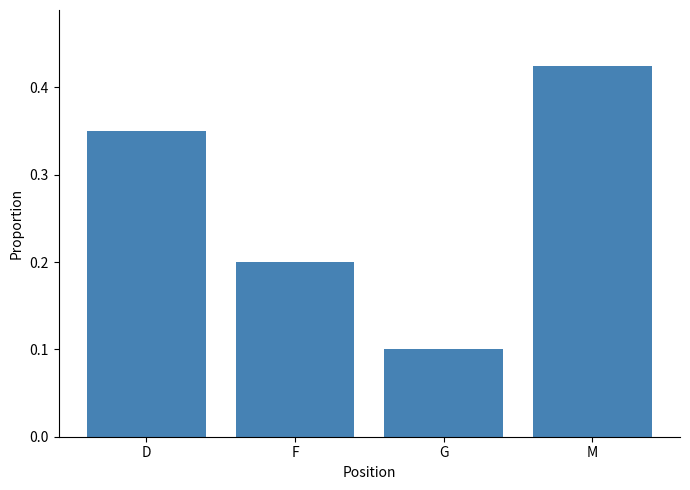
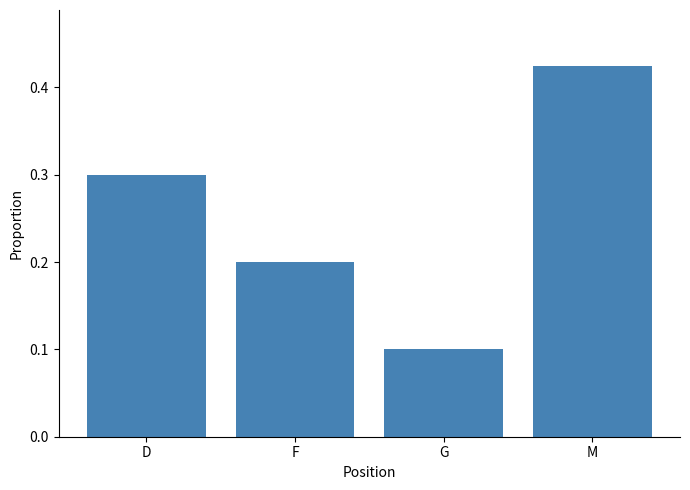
D: 0.35 -> 0.30
